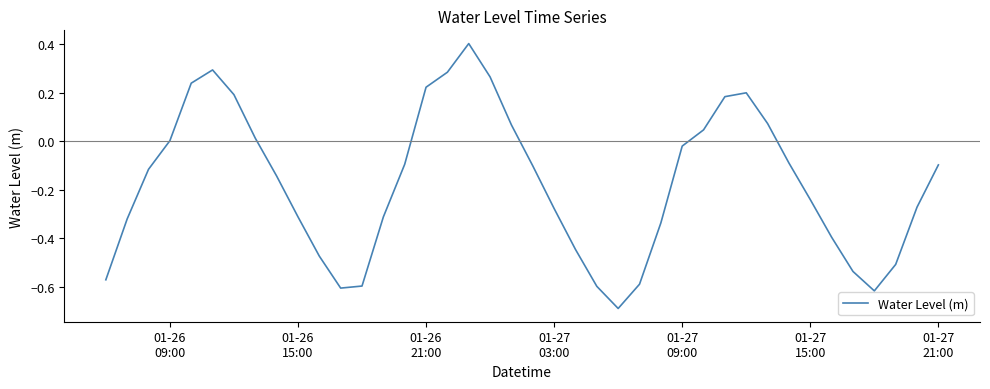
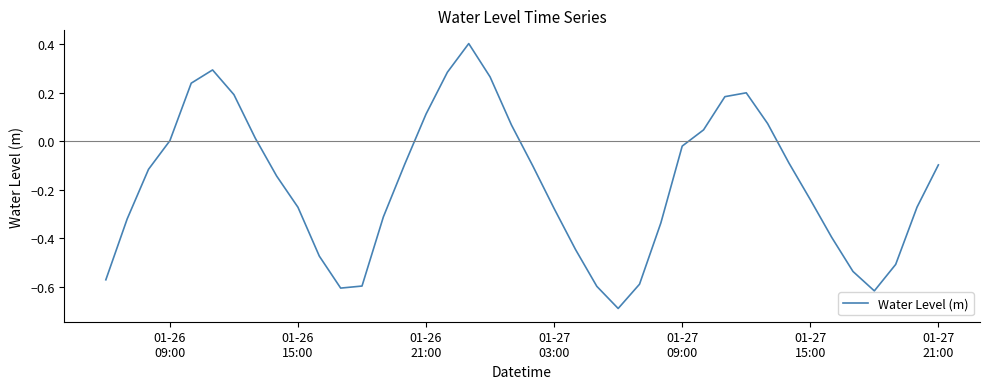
01-26 15:00: -0.31 -> -0.27
01-26 21:00: 0.22 -> 0.11
